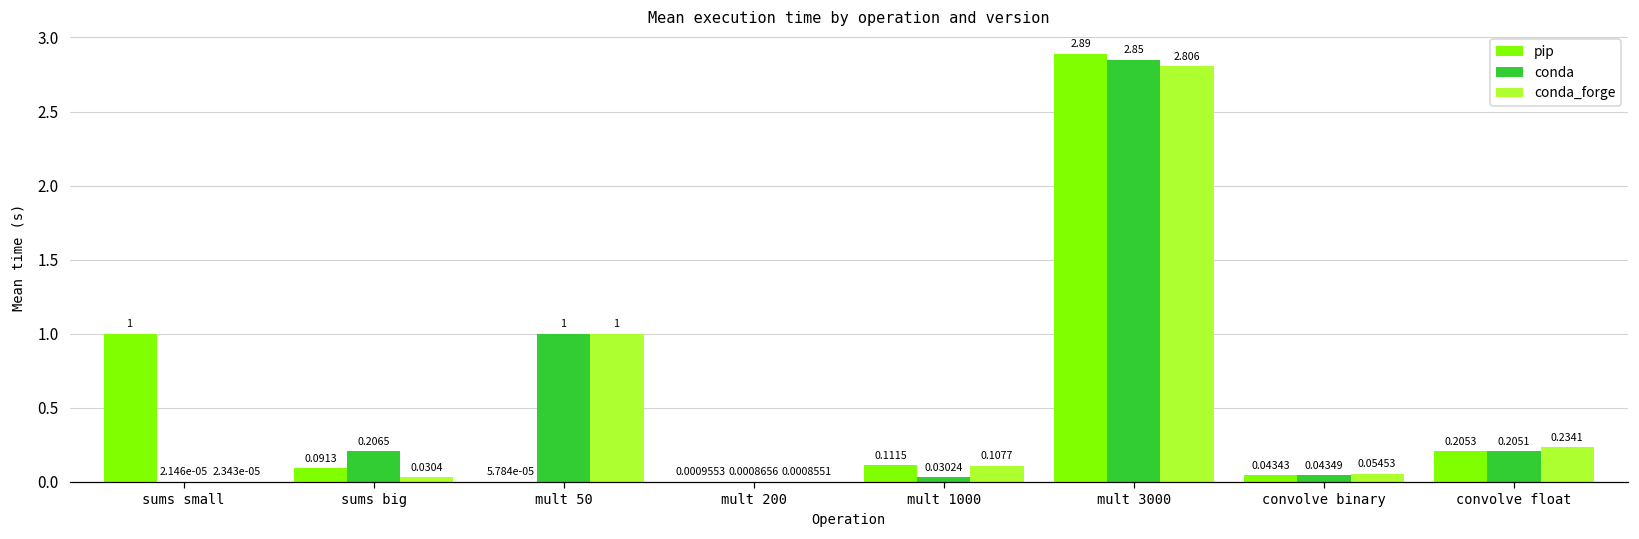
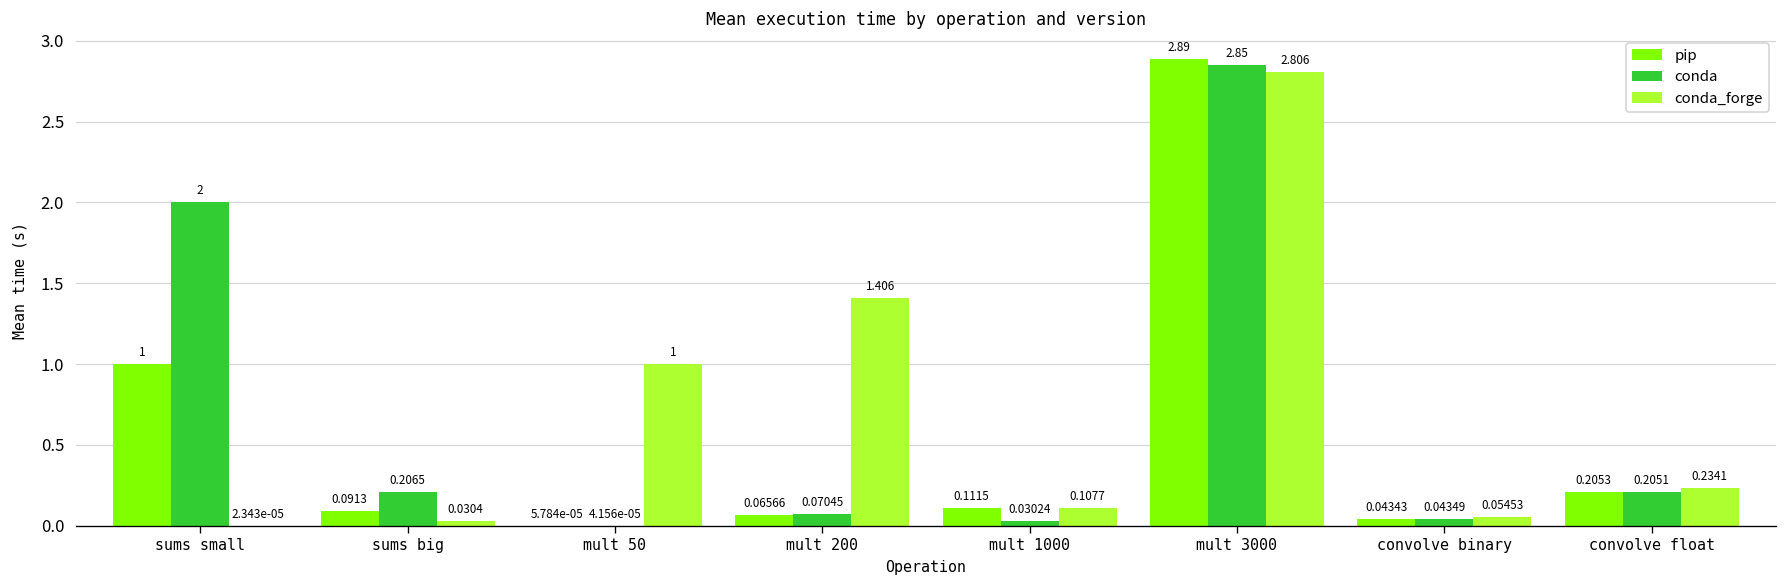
conda, sums small: 2.146e-05 -> 2
conda, mult 50: 1 -> 4.156e-05
pip, mult 200: 0.0009553 -> 0.06566
conda, mult 200: 0.0008656 -> 0.07045
conda_forge, mult 200: 0.0008551 -> 1.406
